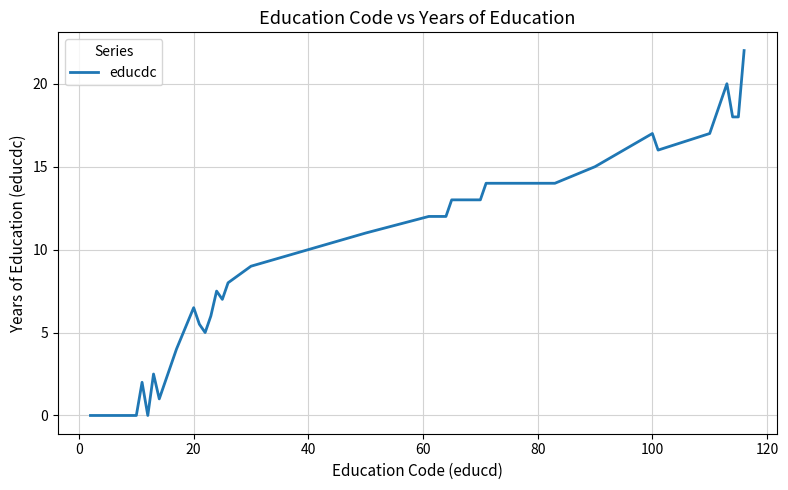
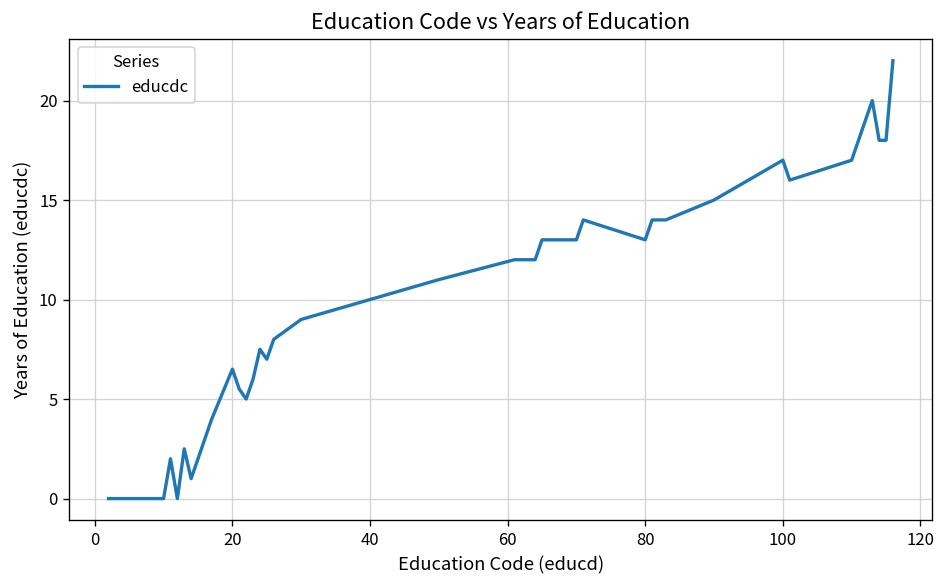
80: 14 -> 13
